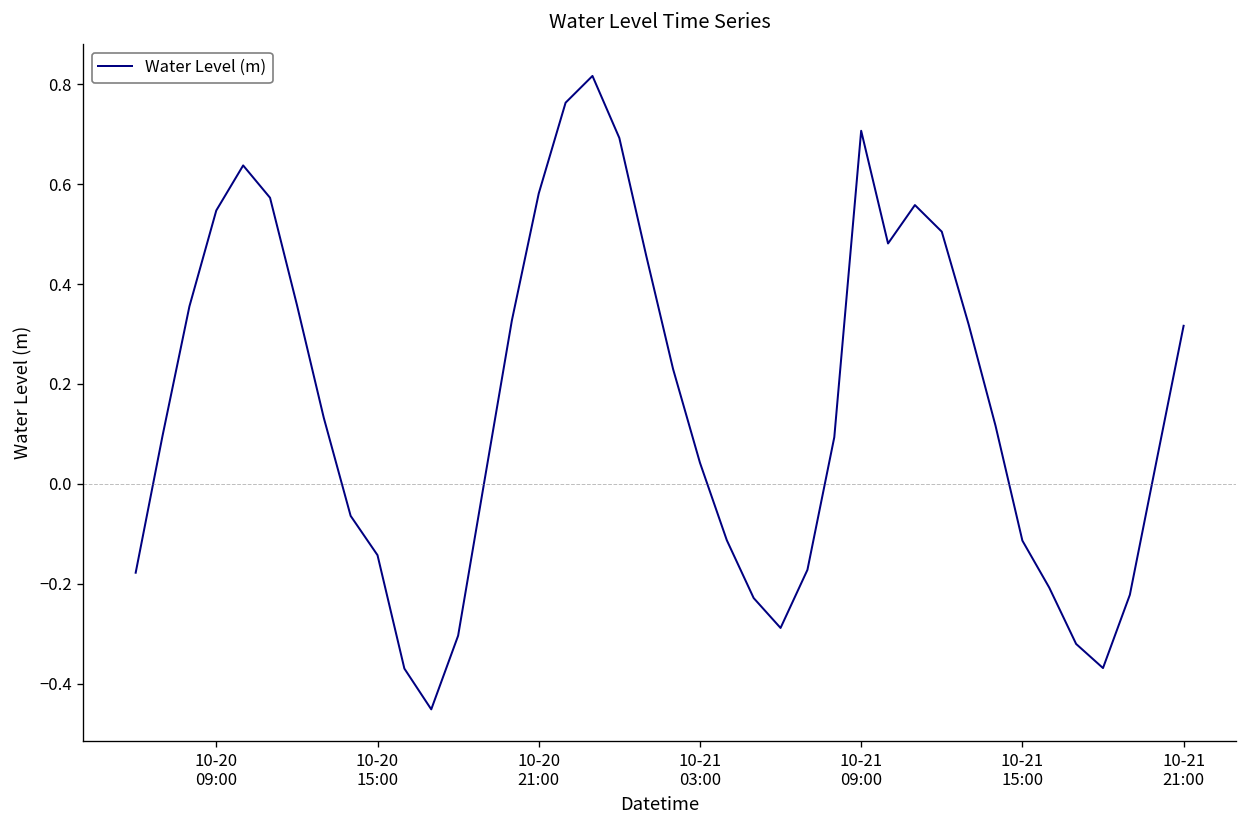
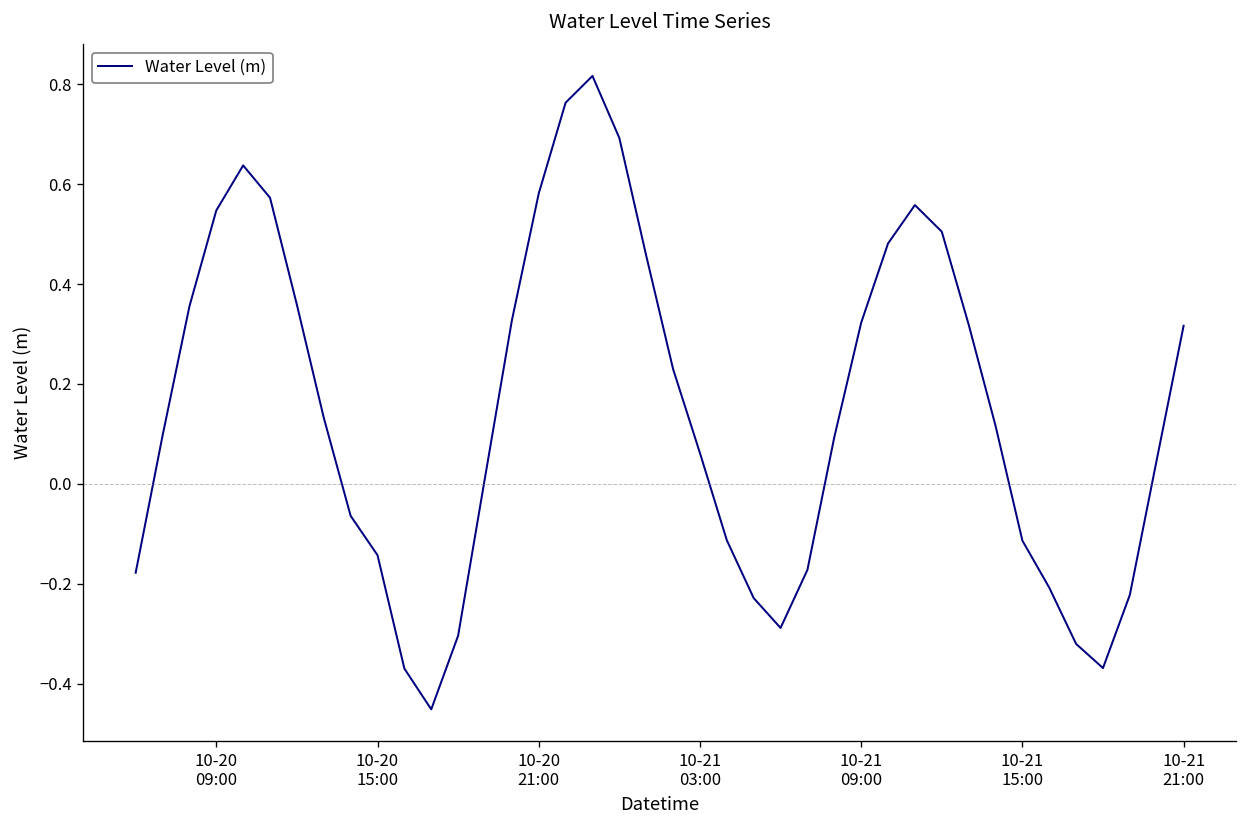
10-21 03:00: 0.04 -> 0.06
10-21 09:00: 0.71 -> 0.32
